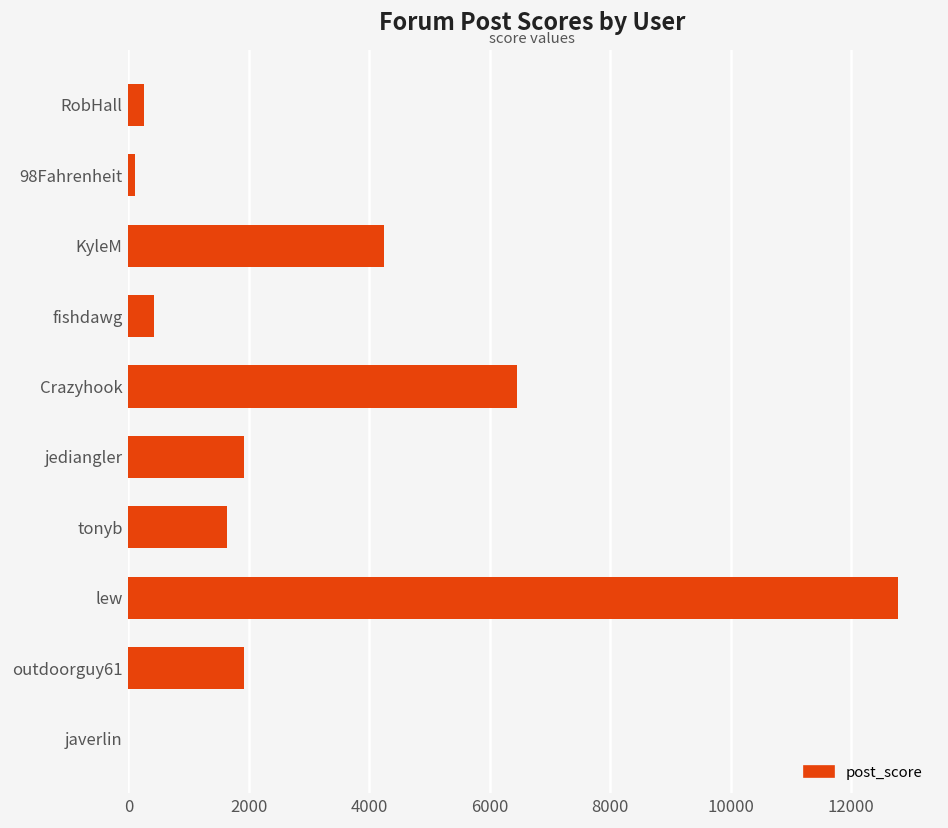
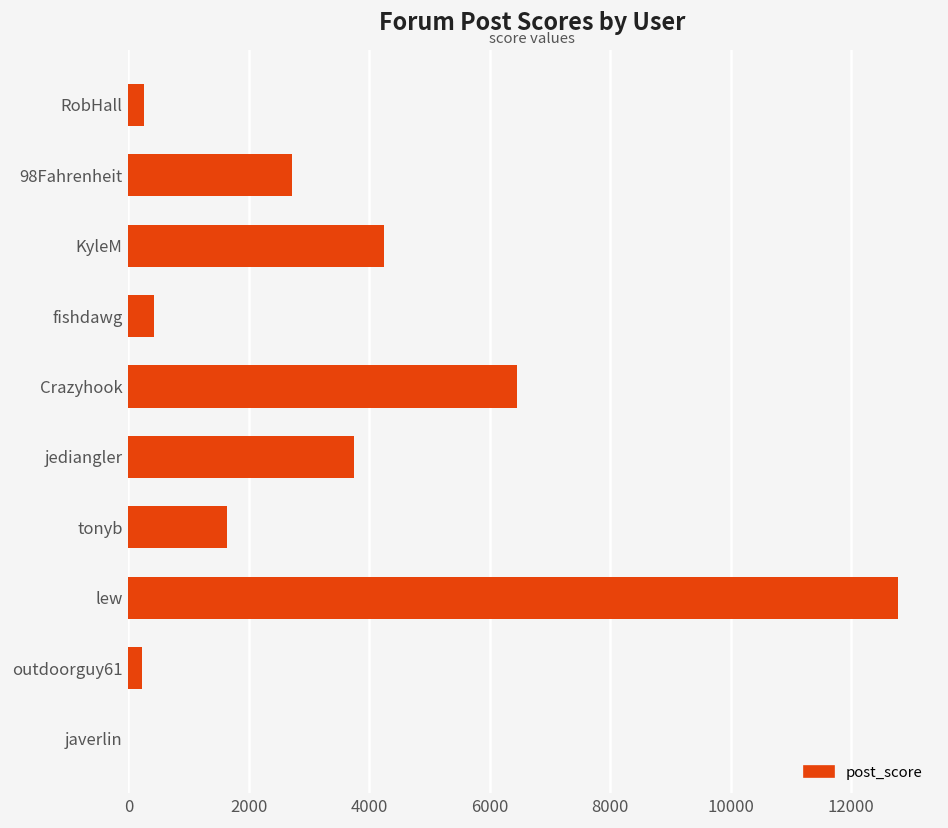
98Fahrenheit: 100 -> 2700
jediangler: 1900 -> 3700
outdoorguy61: 1900 -> 200
